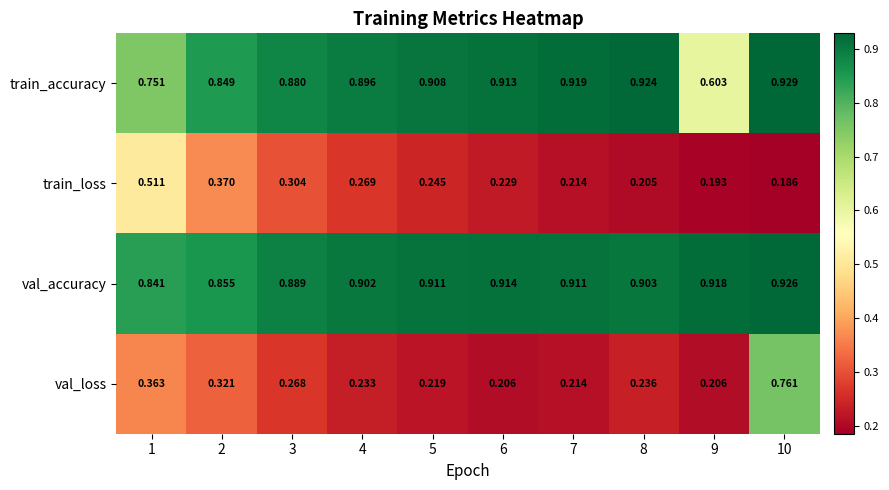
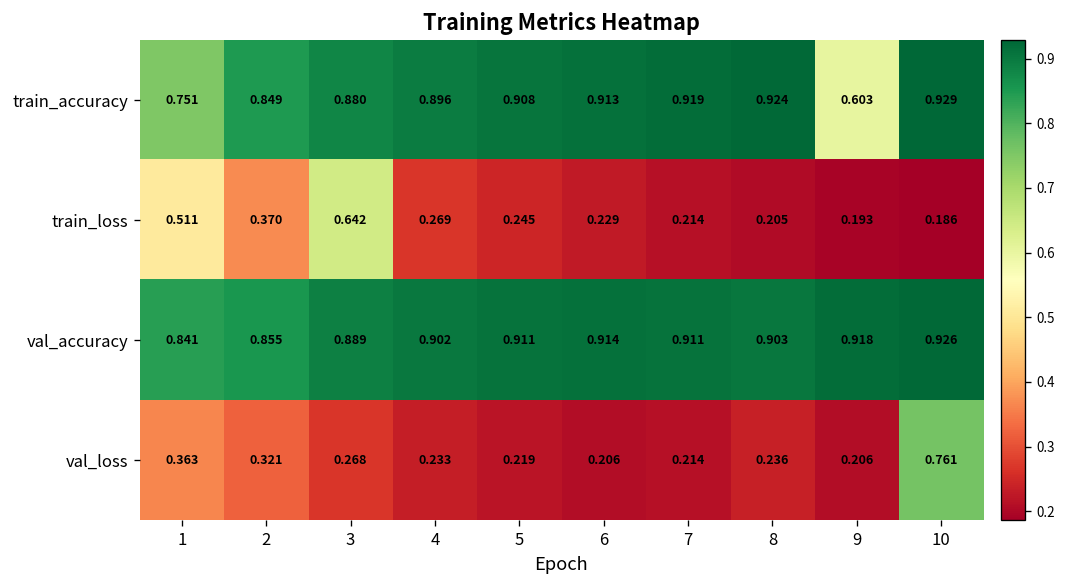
train_loss, 3: 0.304 -> 0.642
